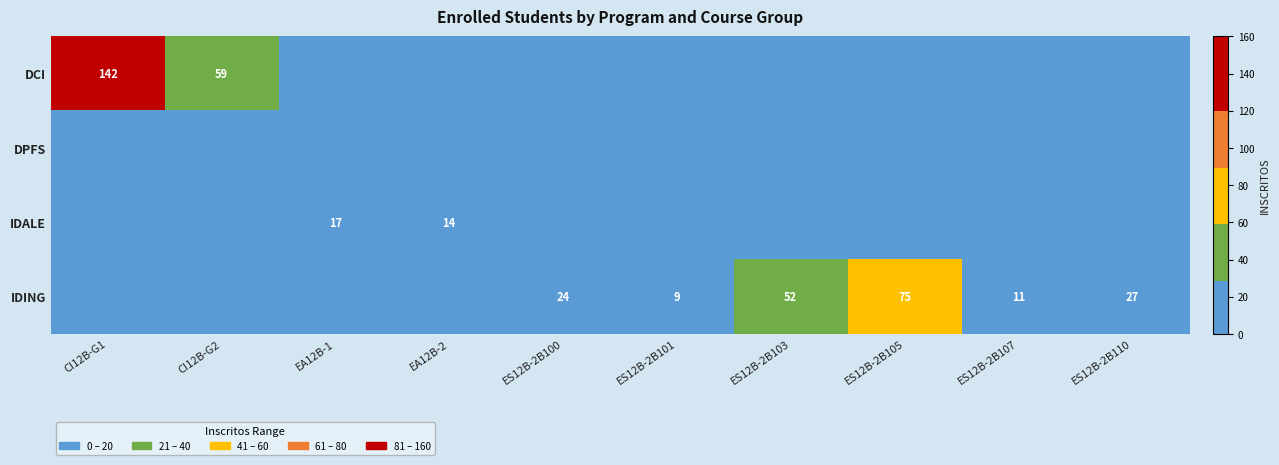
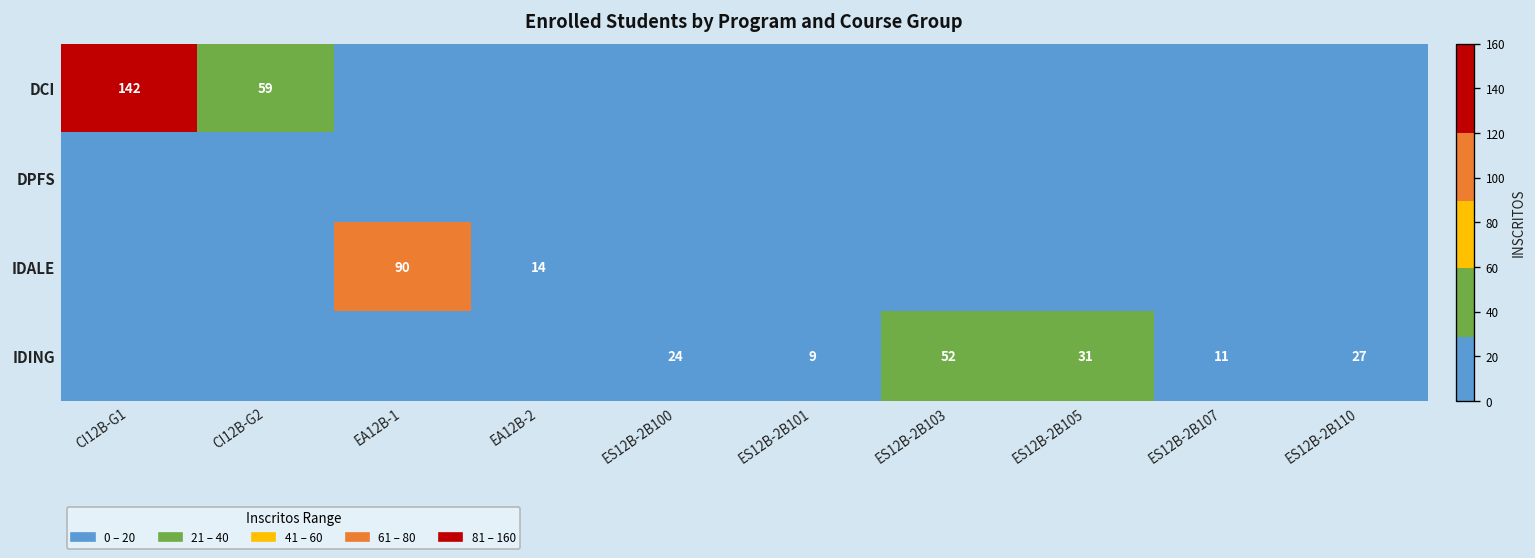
IDALE, EA12B-1: 17 -> 90
IDING, ES12B-2B105: 75 -> 31
